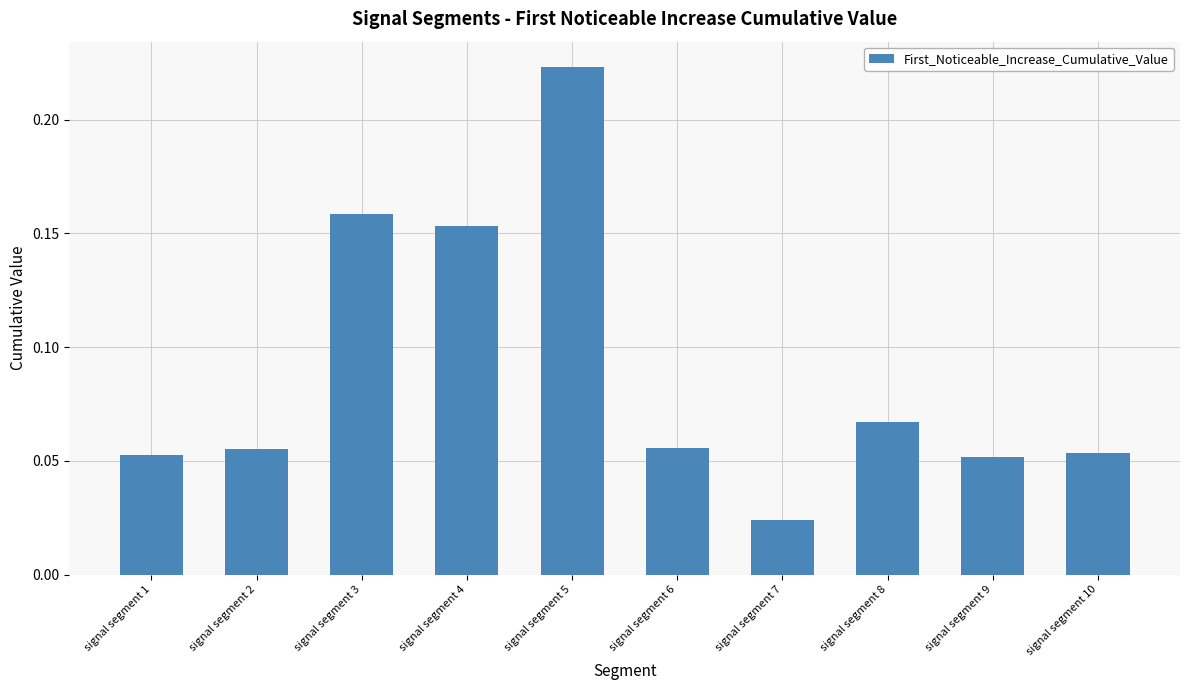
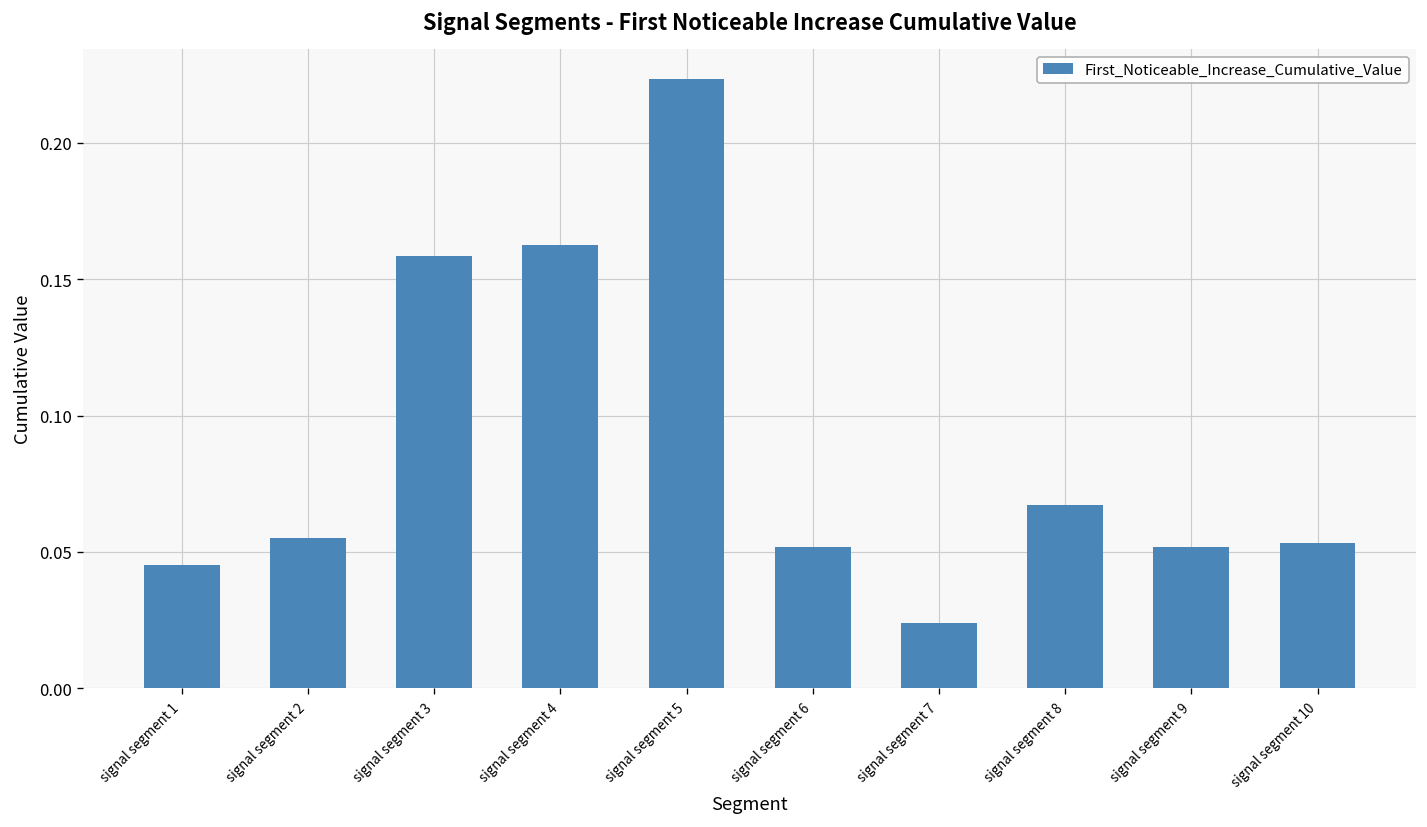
signal segment 1: 0.053 -> 0.045
signal segment 4: 0.153 -> 0.163
signal segment 6: 0.056 -> 0.052
